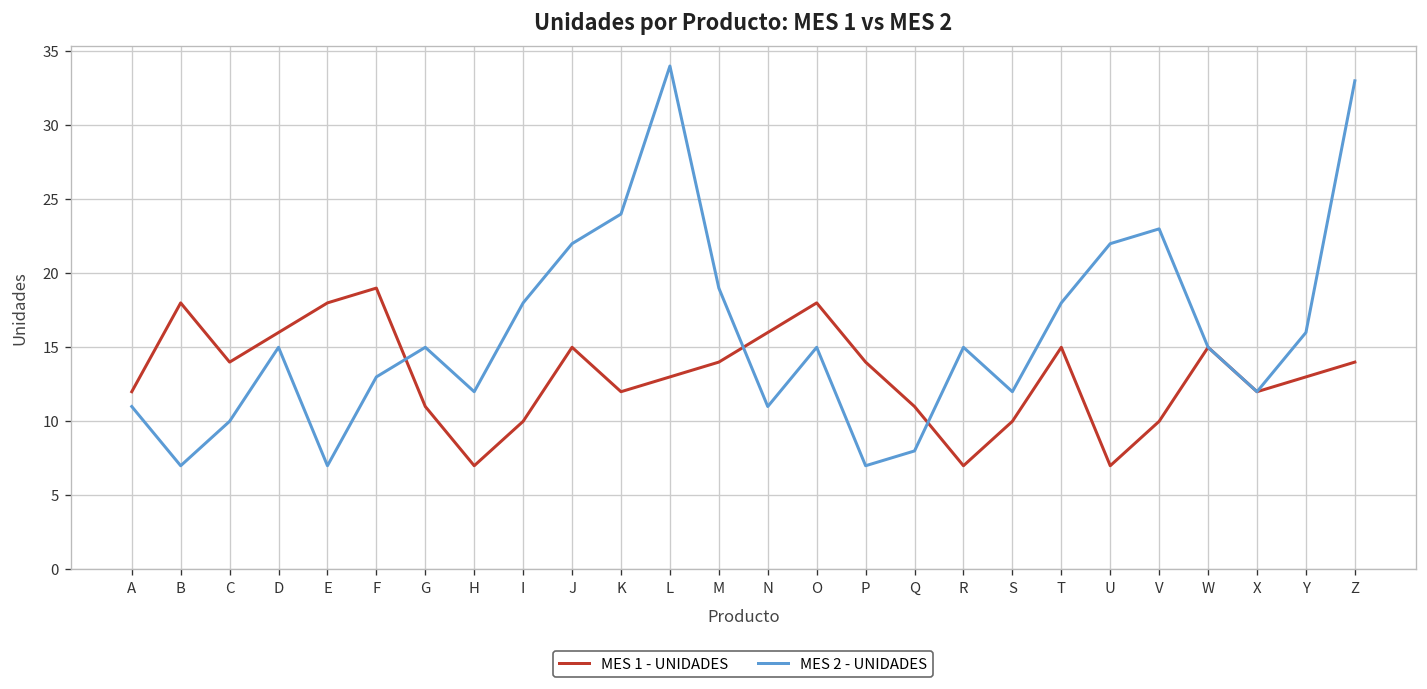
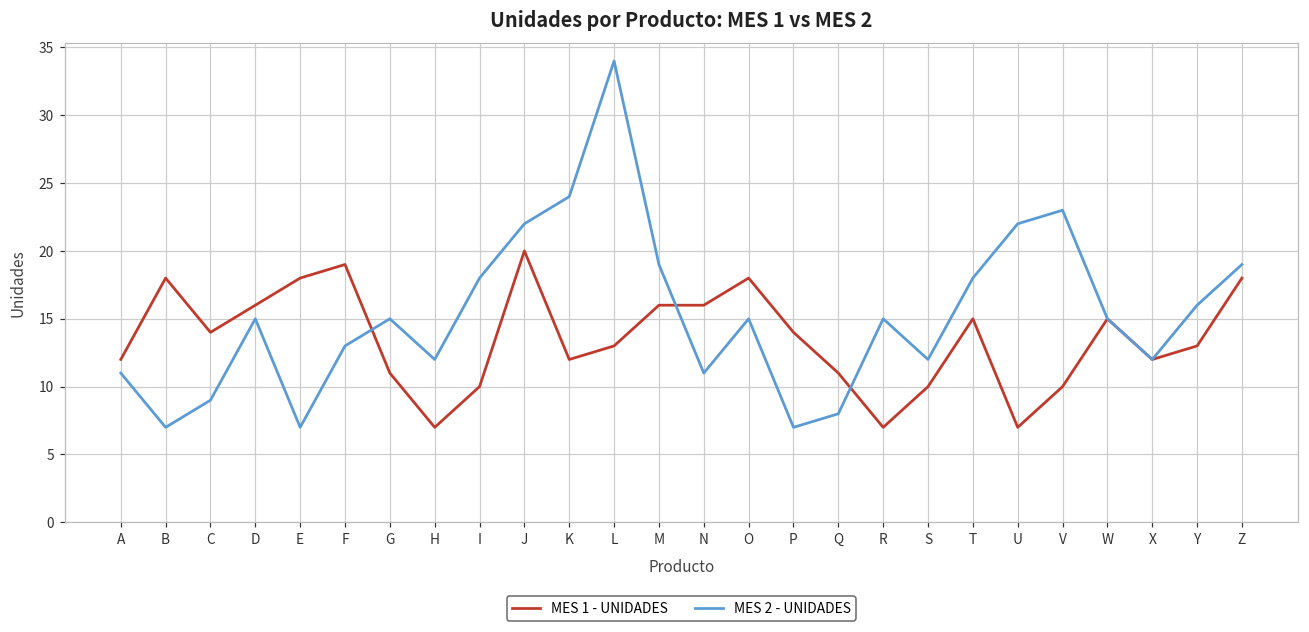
MES 2 - UNIDADES, C: 10 -> 9
MES 1 - UNIDADES, J: 15 -> 20
MES 1 - UNIDADES, M: 14 -> 16
MES 1 - UNIDADES, Z: 14 -> 18
MES 2 - UNIDADES, Z: 33 -> 19
